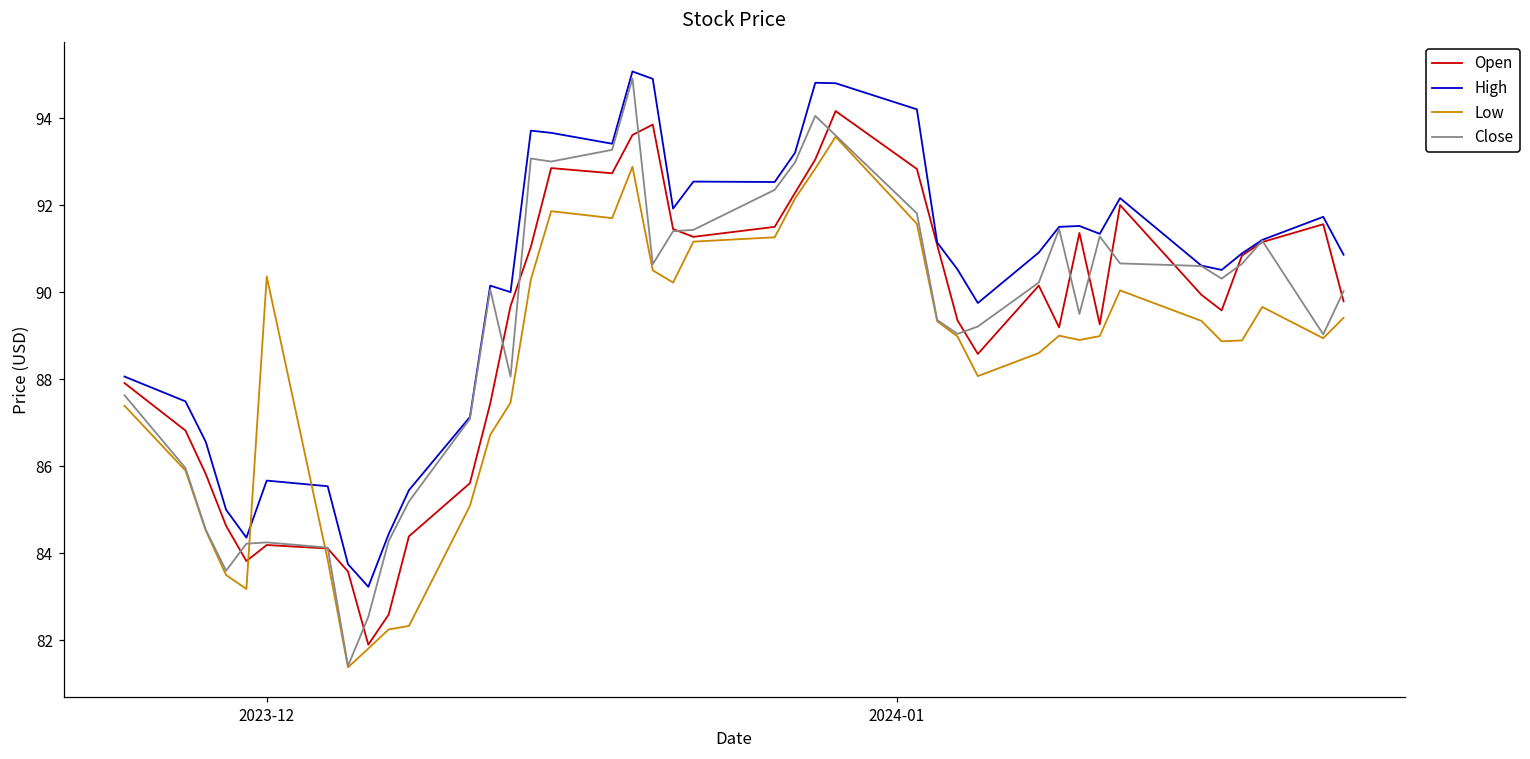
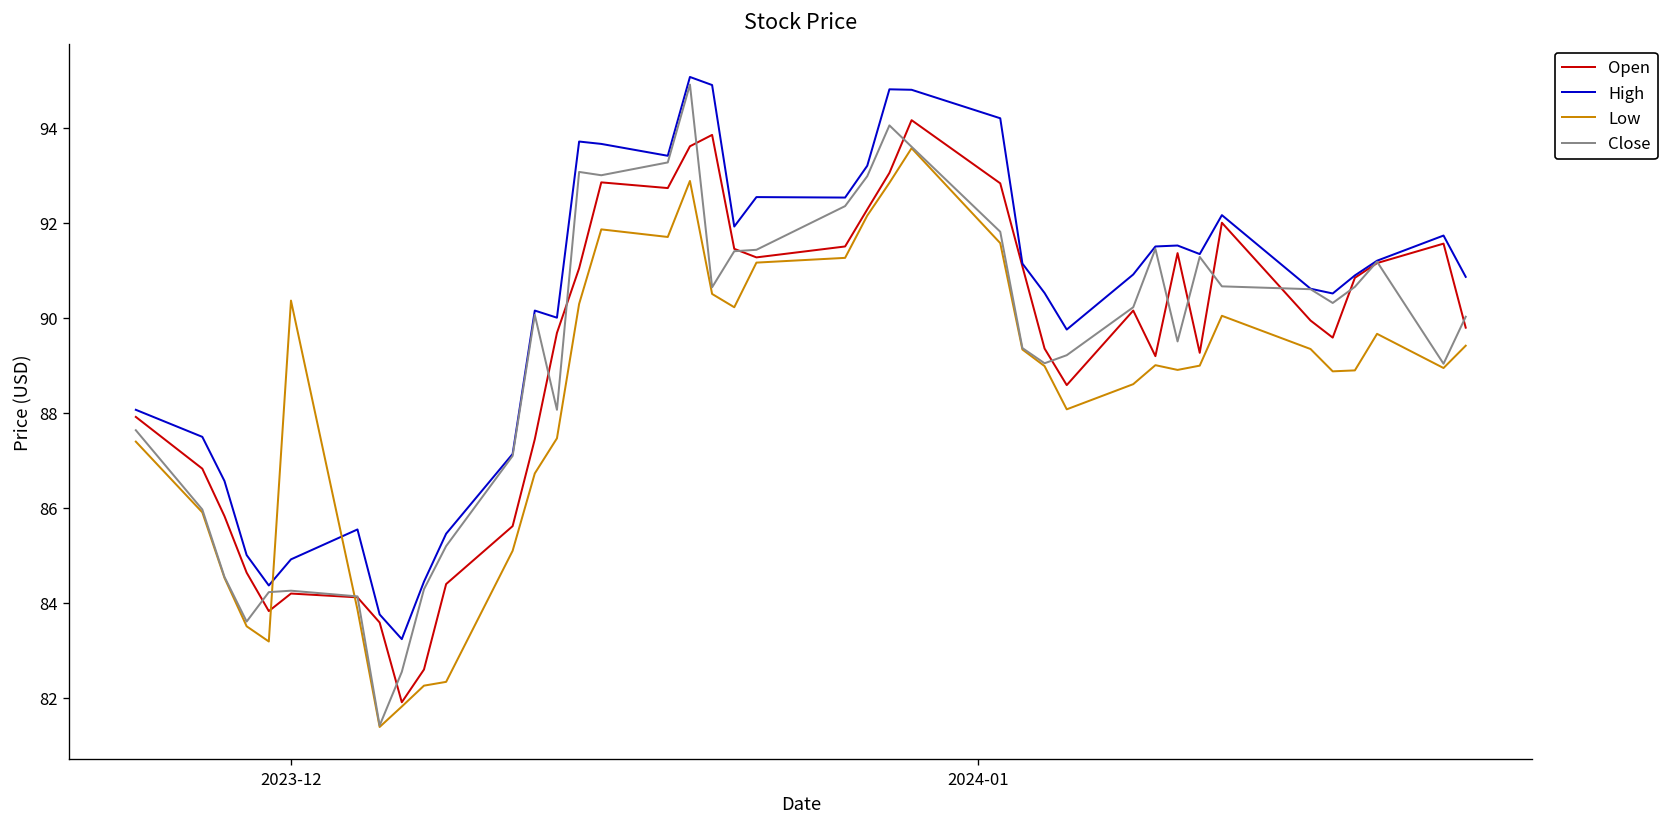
High, 2023-12: 85.7 -> 84.9
